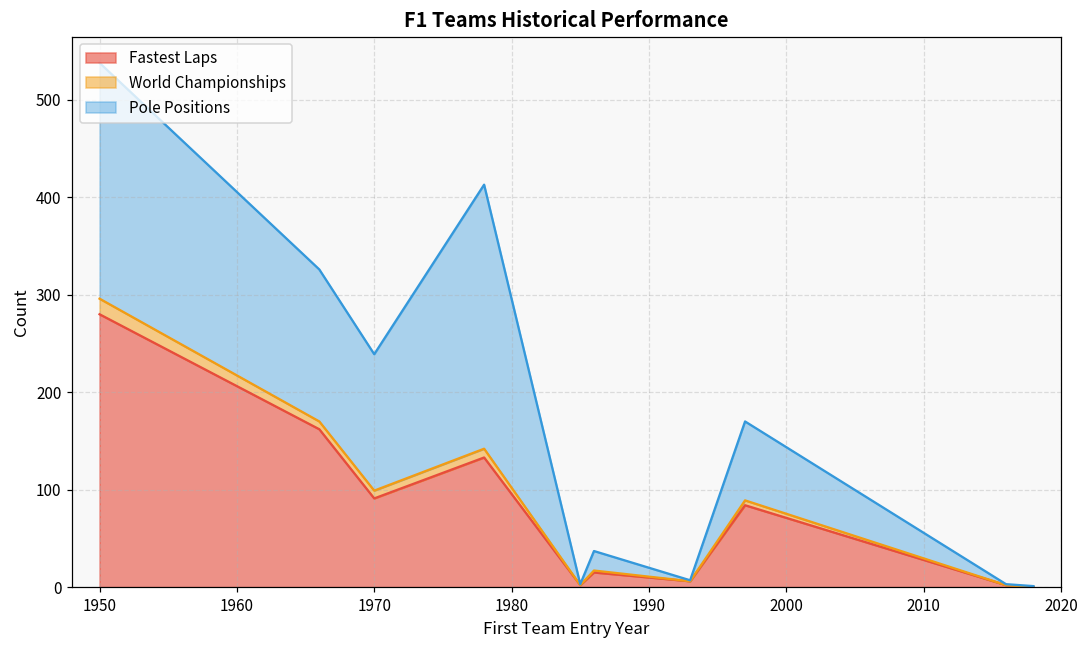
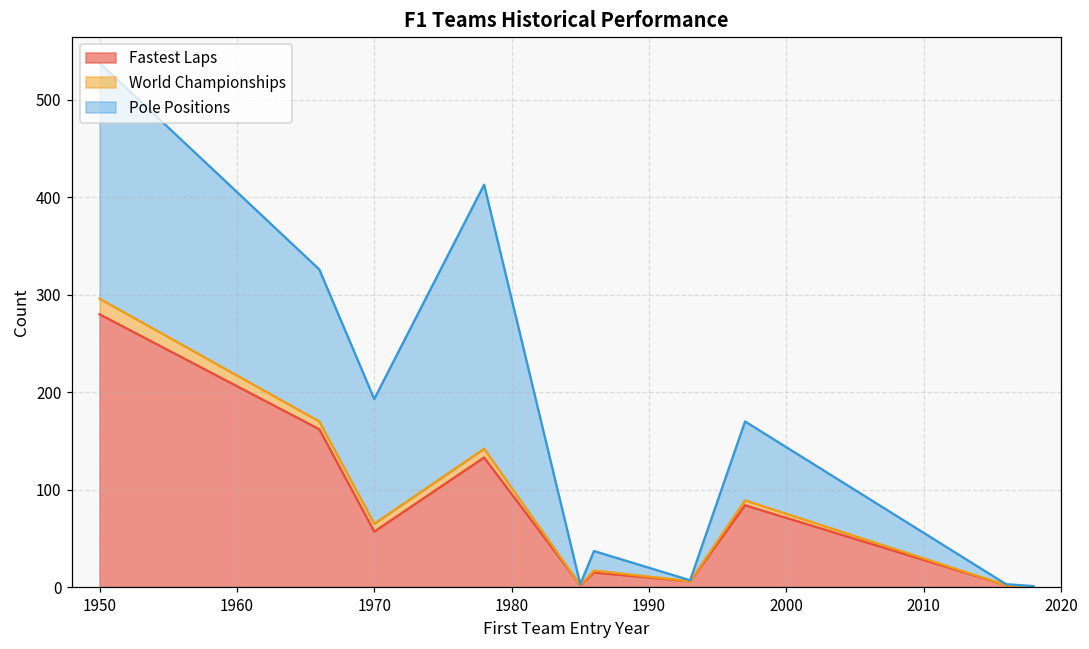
Fastest Laps, 1970: 90 -> 60
Pole Positions, 1970: 140 -> 130
